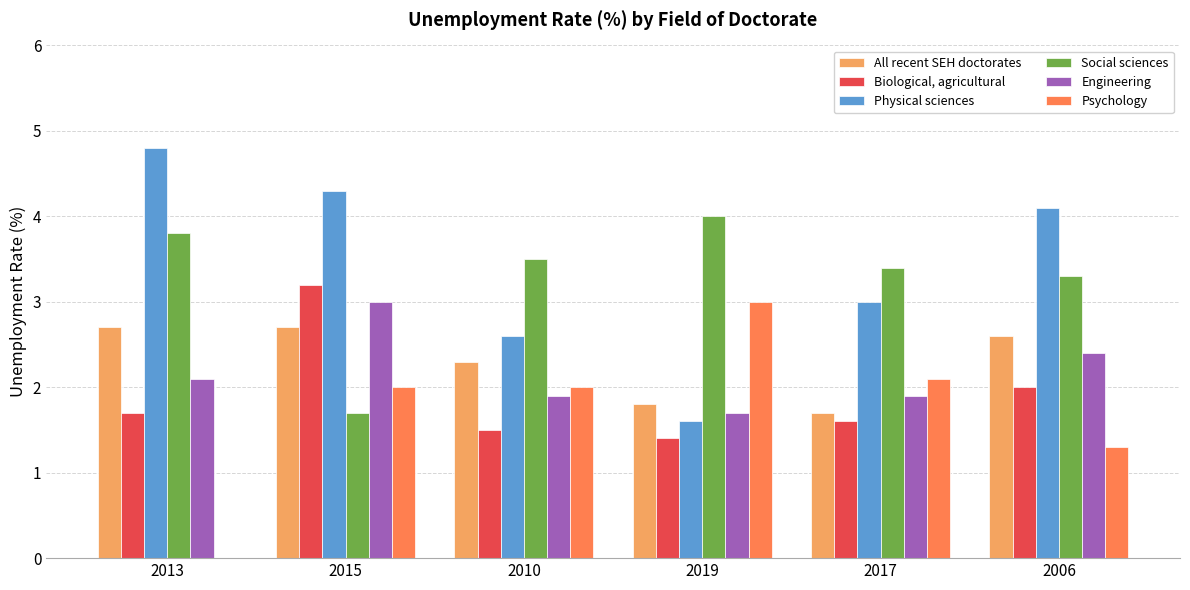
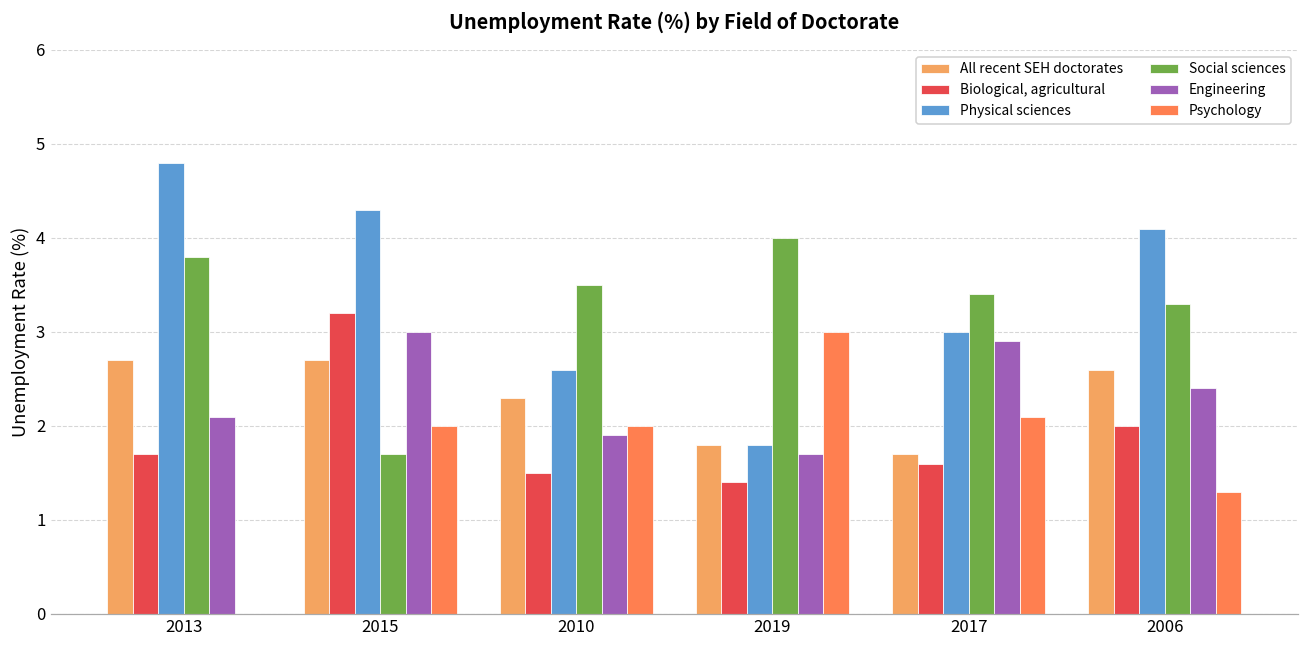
Physical sciences, 2019: 1.6 -> 1.8
Engineering, 2017: 1.9 -> 2.9
